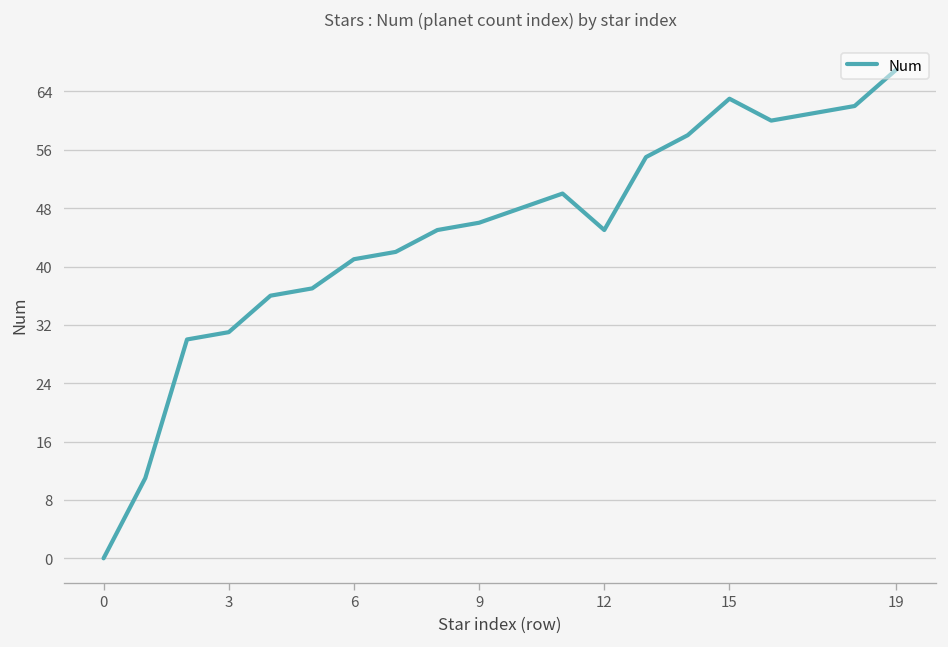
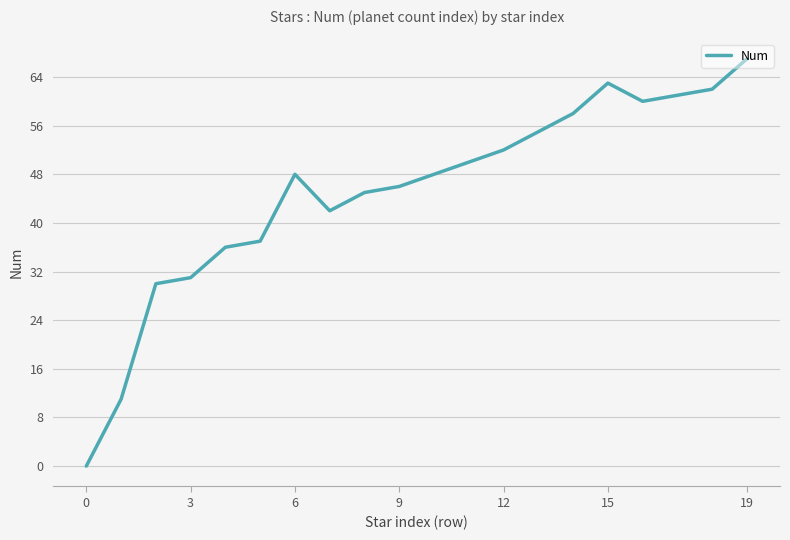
6: 41 -> 48
12: 45 -> 52
